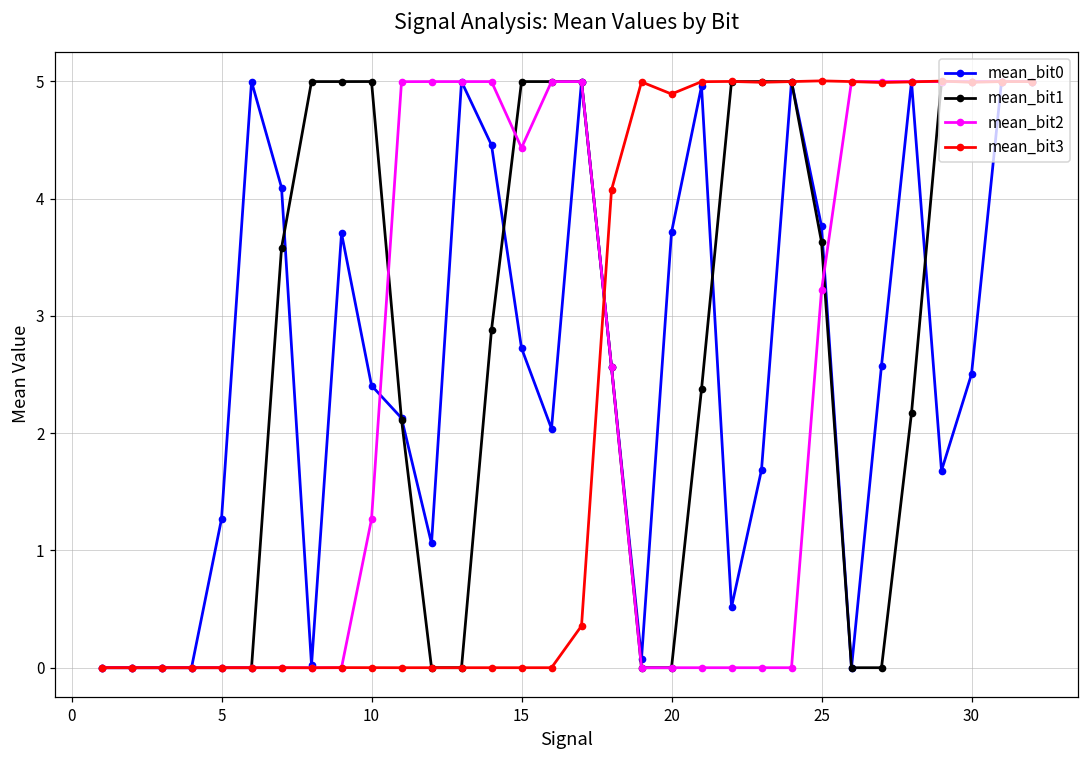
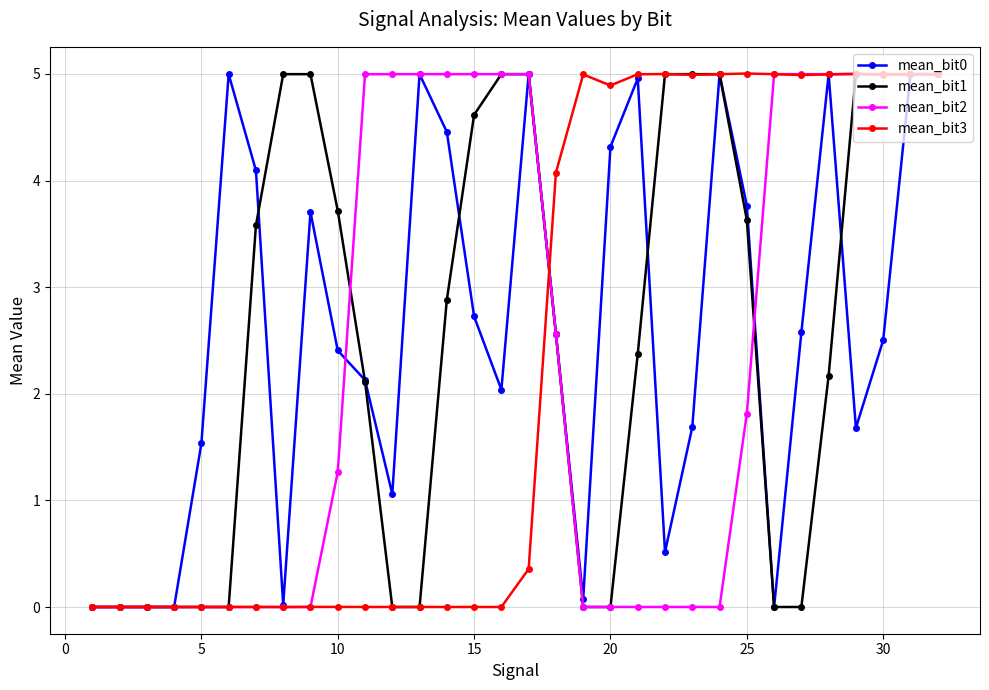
mean_bit0, 5: 1.27 -> 1.53
mean_bit1, 10: 5.00 -> 3.72
mean_bit1, 15: 5.00 -> 4.62
mean_bit2, 15: 4.43 -> 5.00
mean_bit0, 20: 3.71 -> 4.32
mean_bit2, 25: 3.22 -> 1.81
